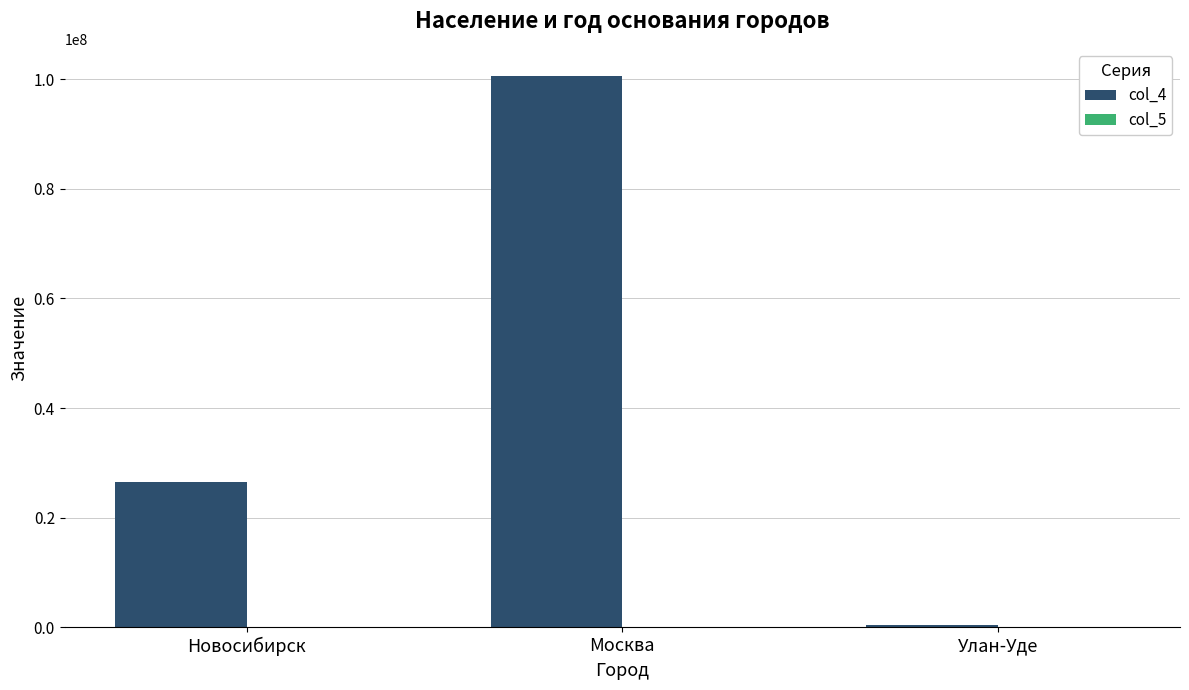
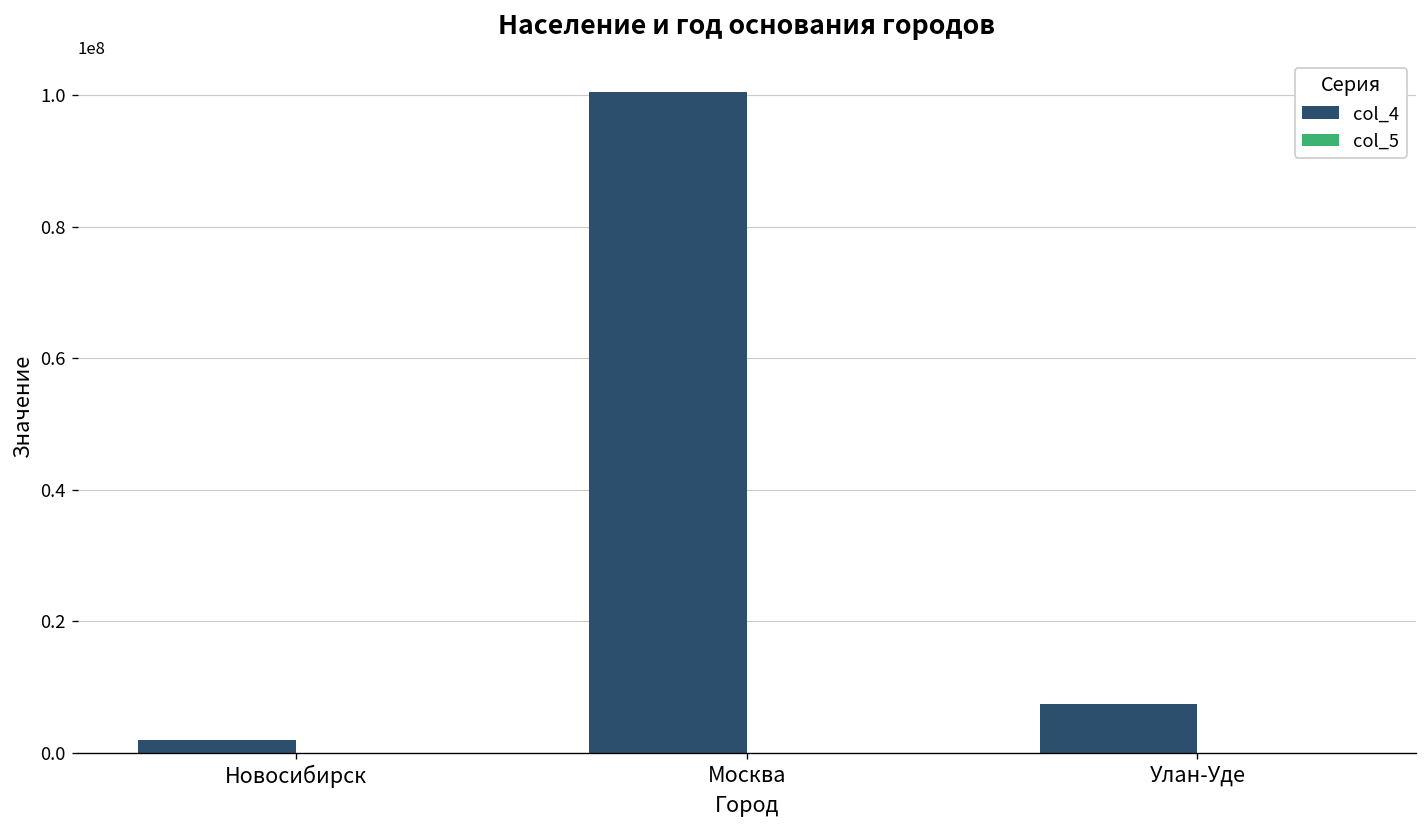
col_4, Новосибирск: 27000000 -> 2000000
col_4, Улан-Уде: 0 -> 7000000
